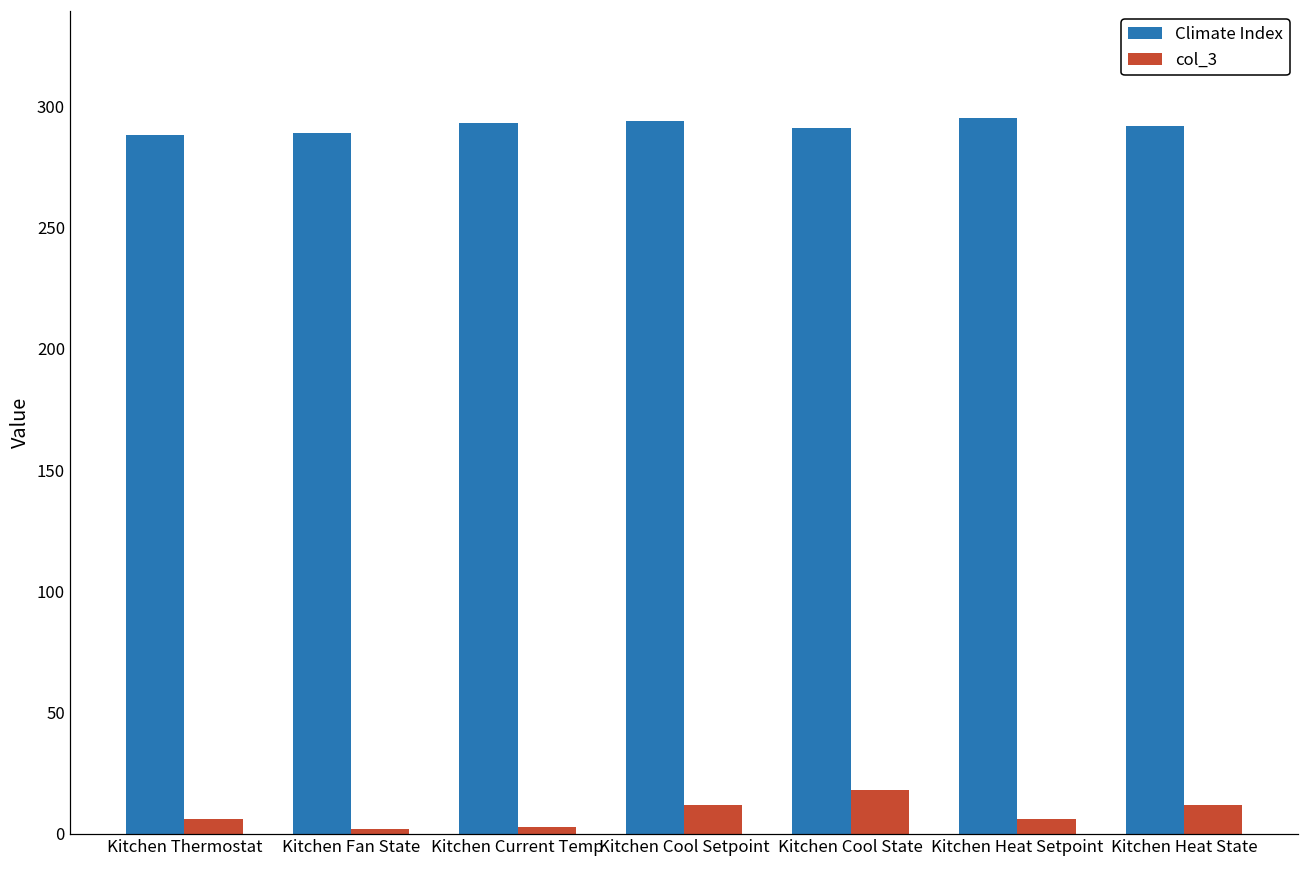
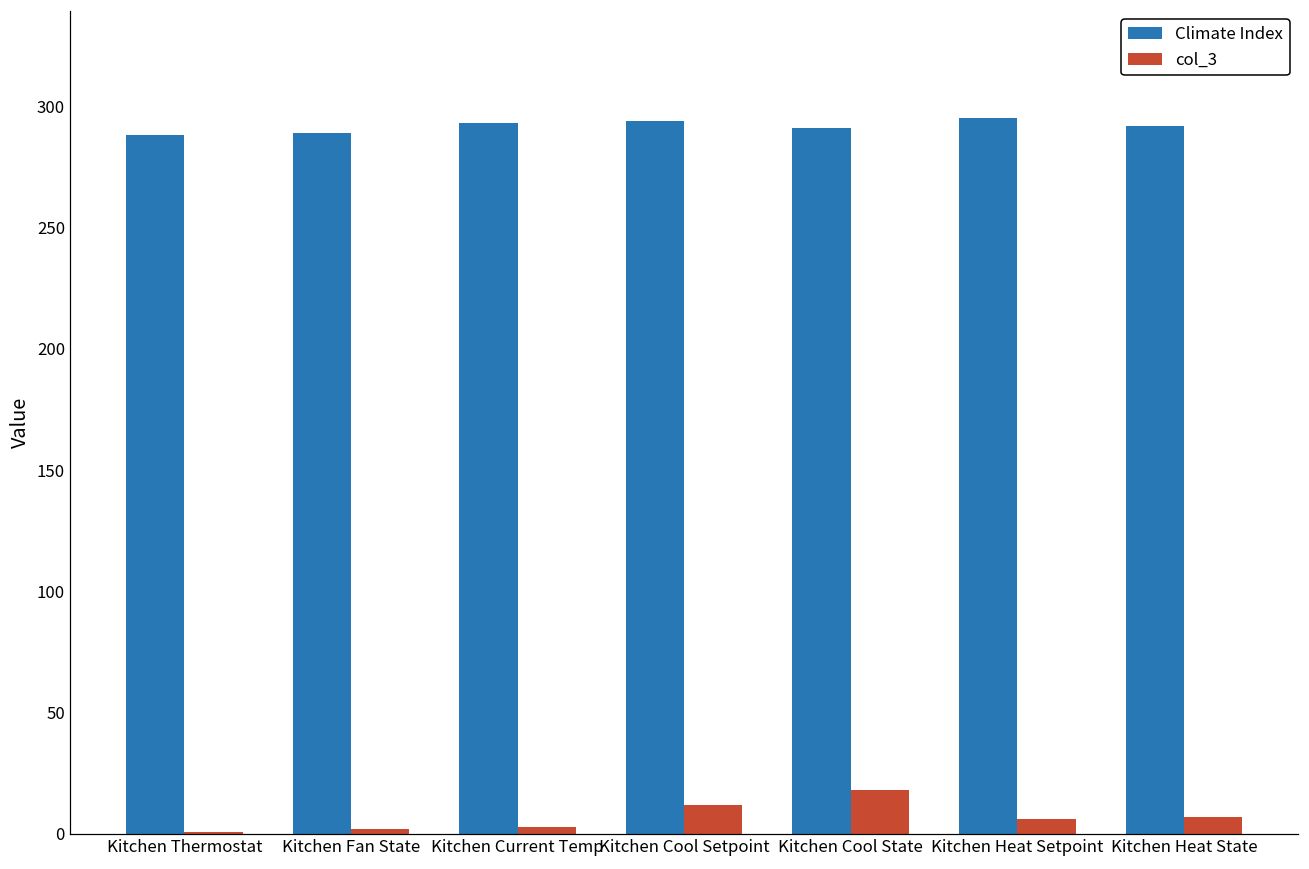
col_3, Kitchen Thermostat: 6 -> 1
col_3, Kitchen Heat State: 12 -> 7
